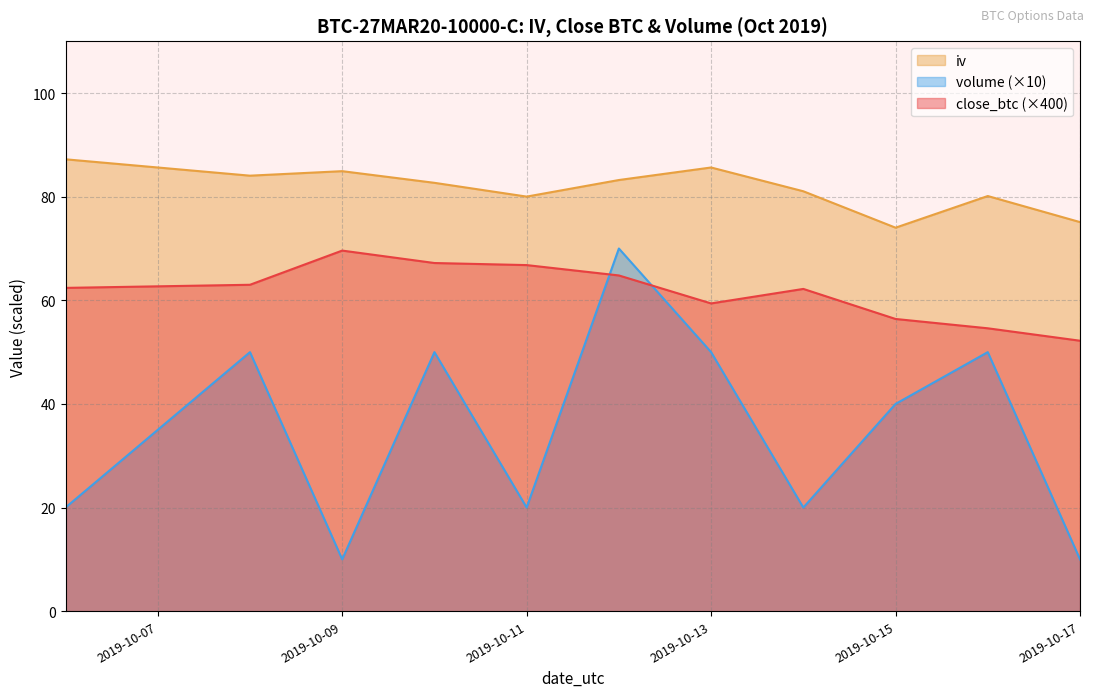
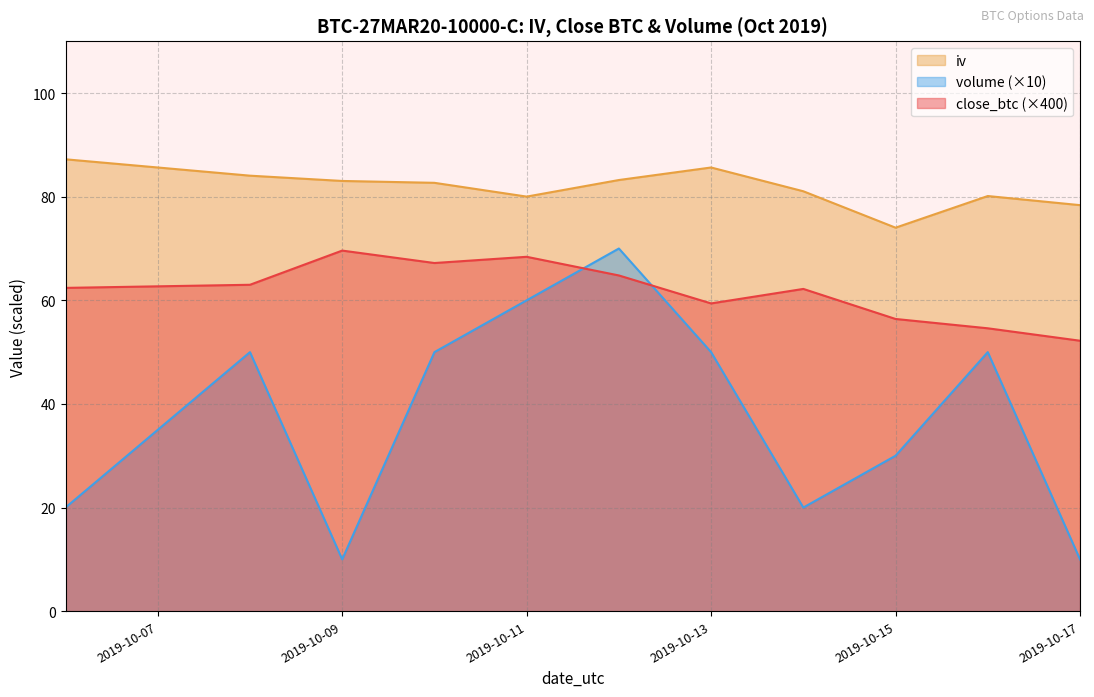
iv, 2019-10-09: 85 -> 83
volume (×10), 2019-10-11: 20 -> 60
close_btc (×400), 2019-10-11: 67 -> 68
volume (×10), 2019-10-15: 40 -> 30
iv, 2019-10-17: 75 -> 78
